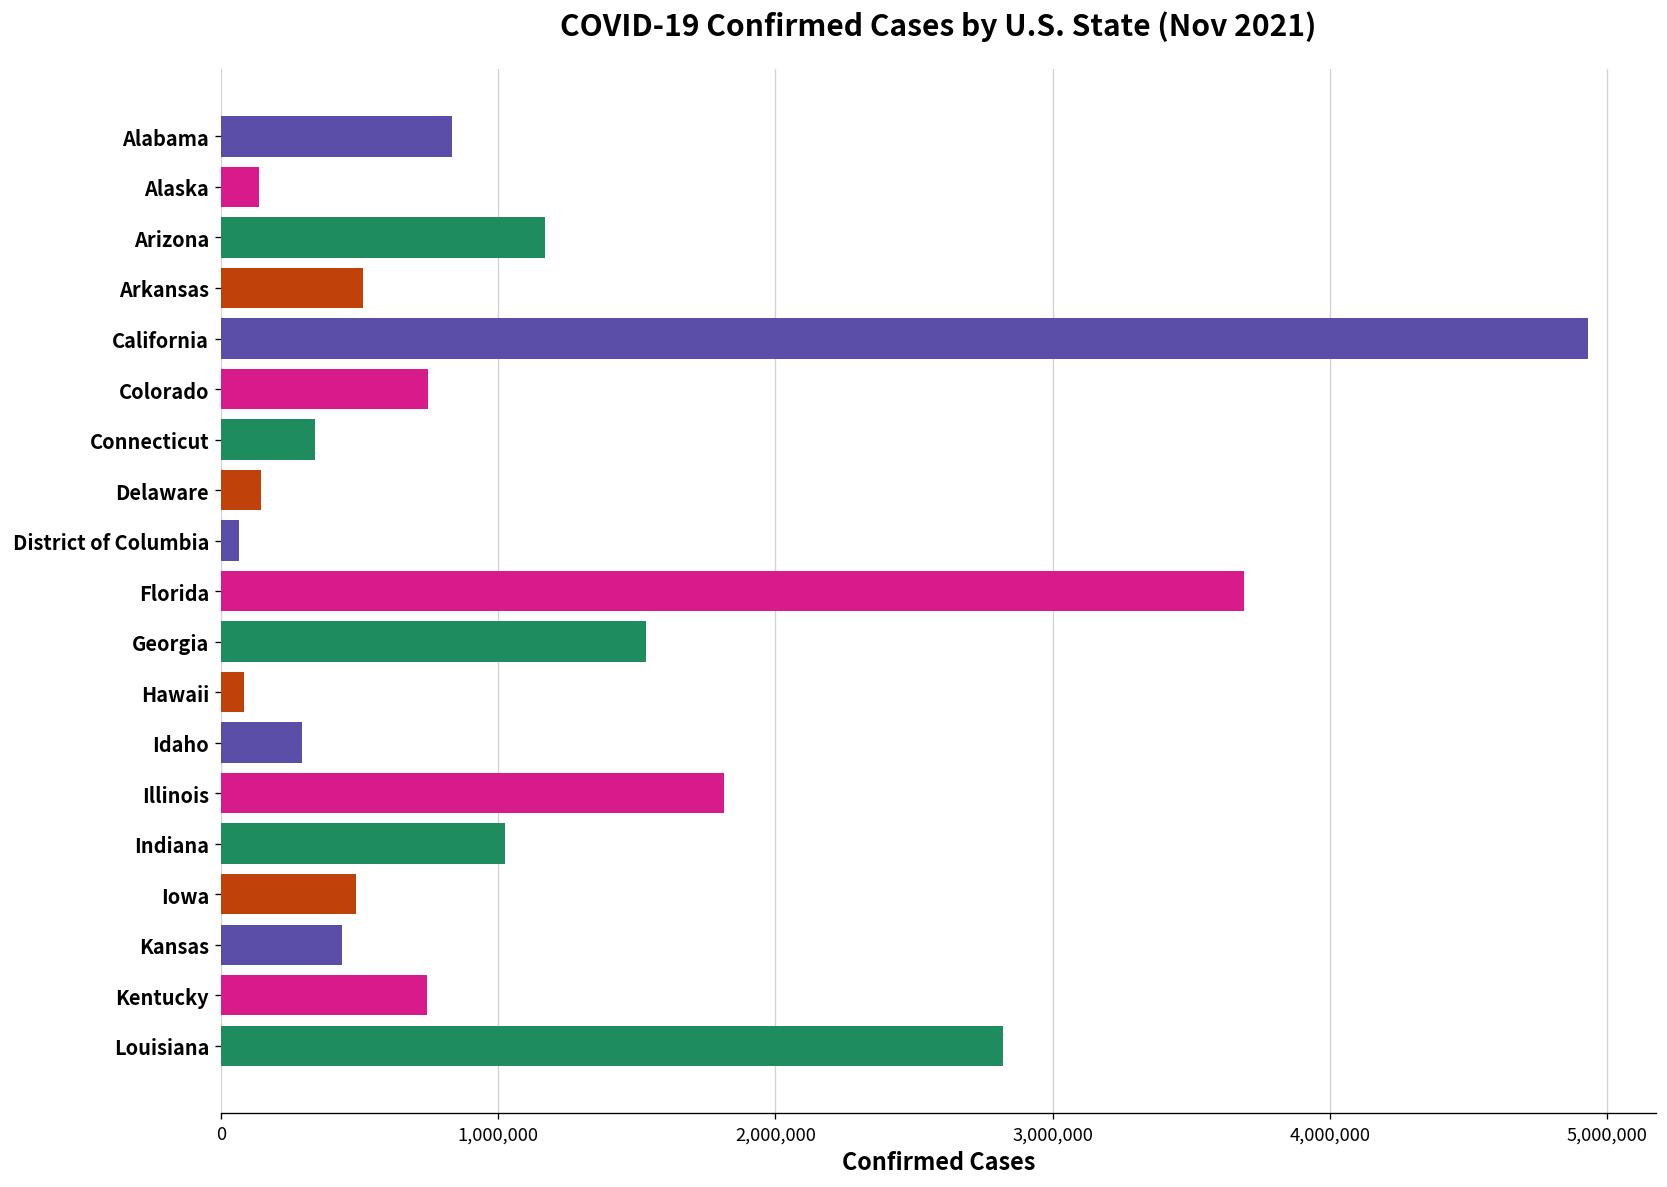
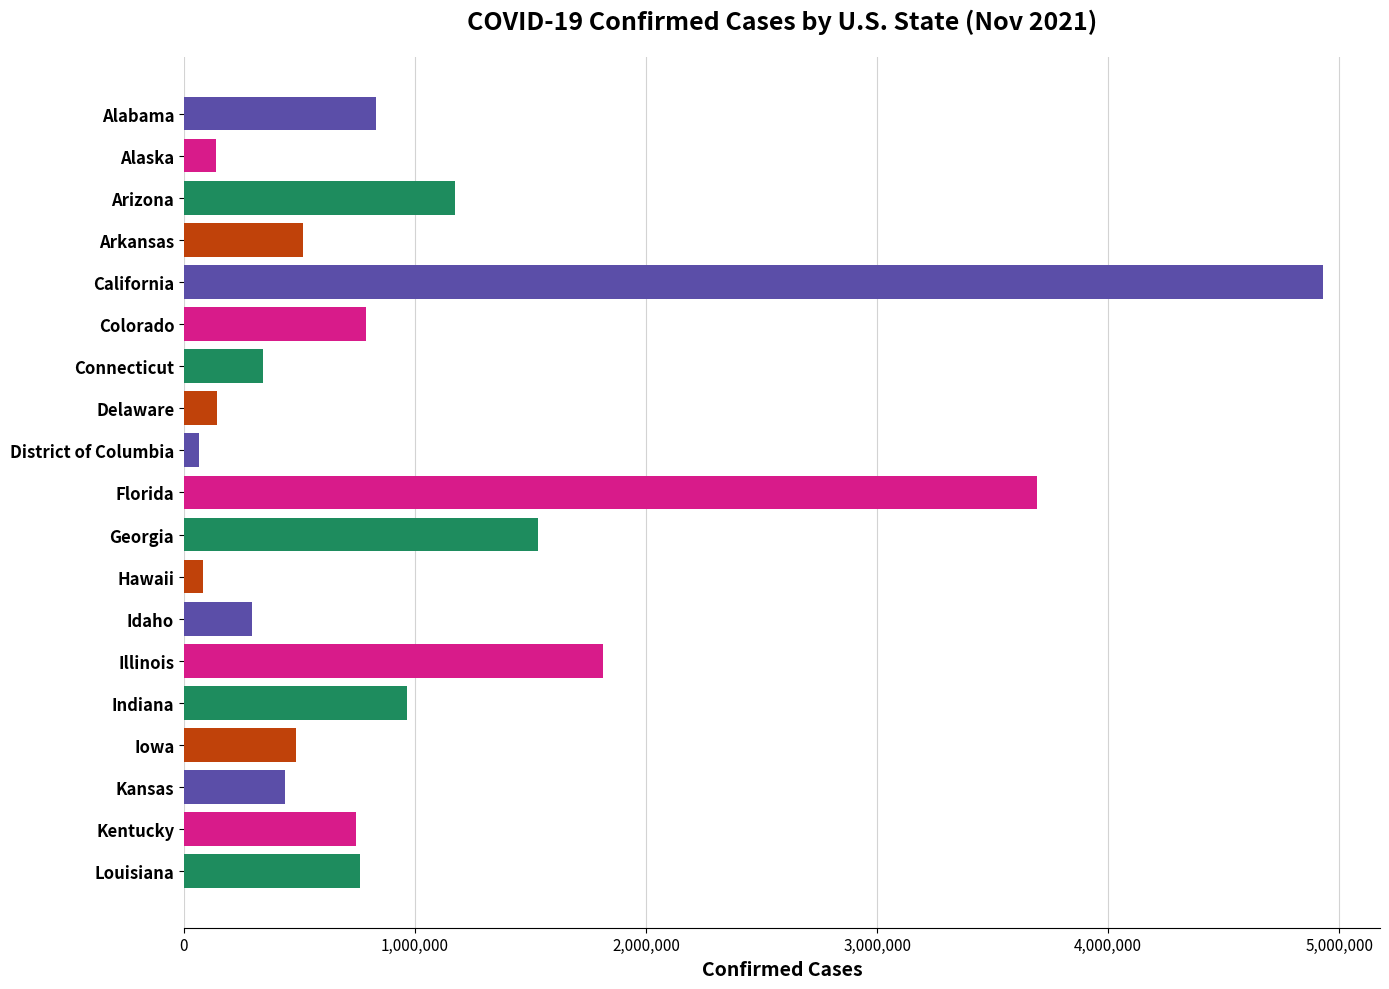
Colorado: 750,000 -> 790,000
Indiana: 1,030,000 -> 960,000
Louisiana: 2,820,000 -> 760,000
